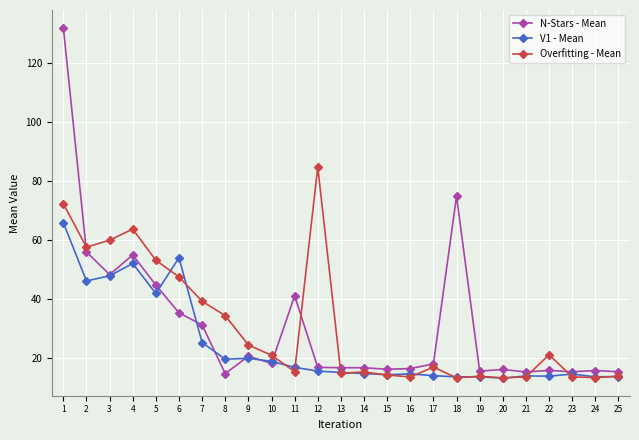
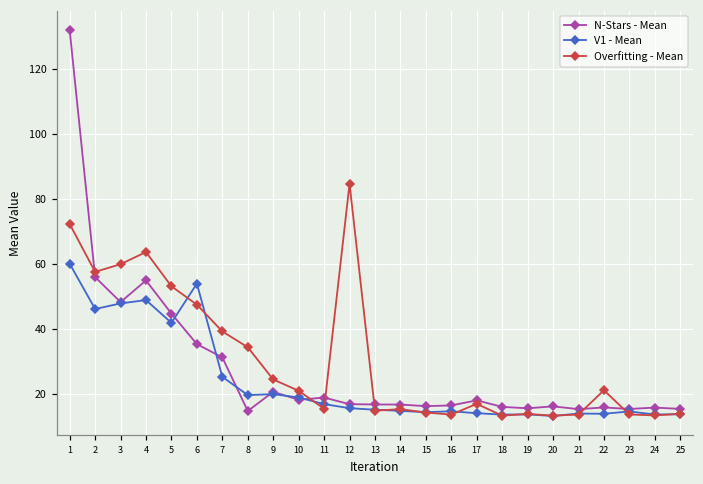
V1 - Mean, 1: 66 -> 60
V1 - Mean, 4: 52 -> 49
N-Stars - Mean, 11: 41 -> 19
N-Stars - Mean, 18: 75 -> 16
